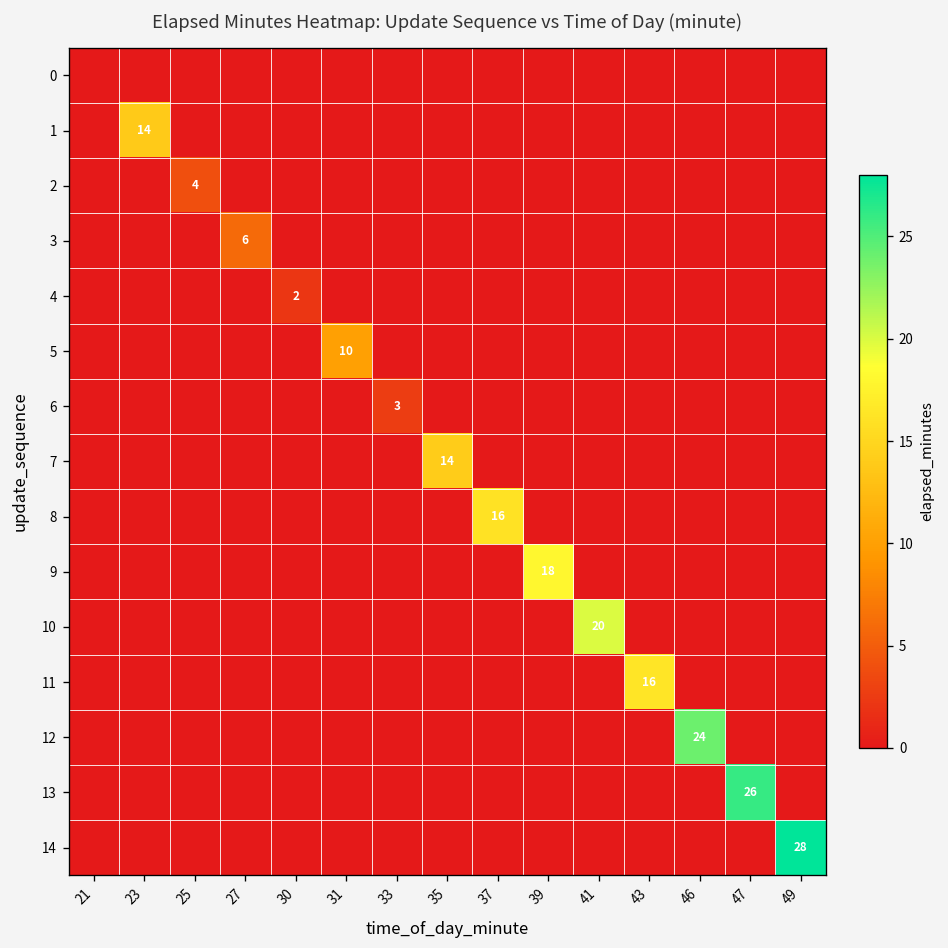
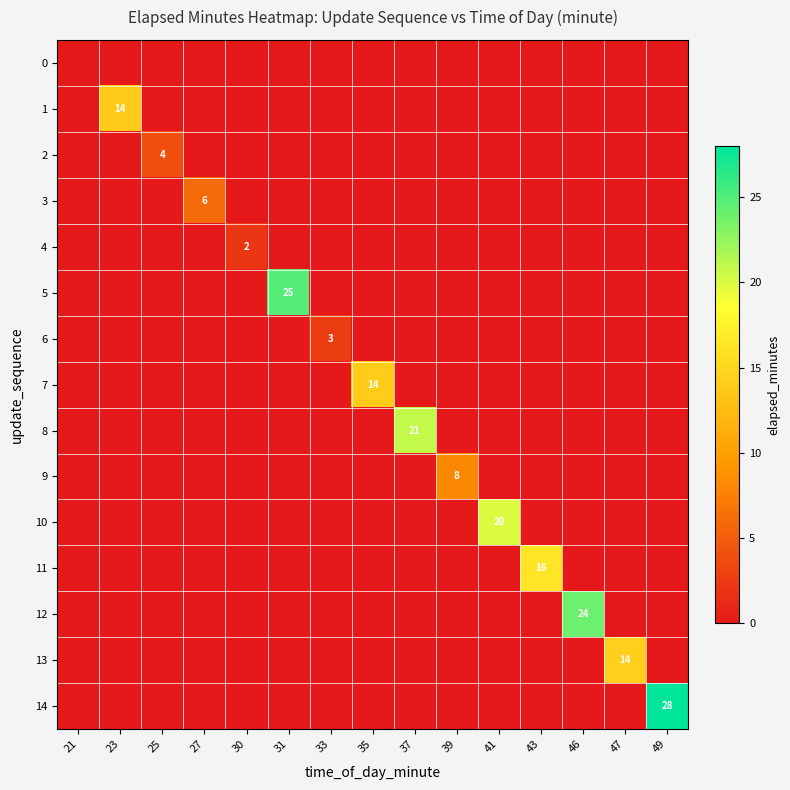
5, 31: 10 -> 25
8, 37: 16 -> 21
9, 39: 18 -> 8
13, 47: 26 -> 14
